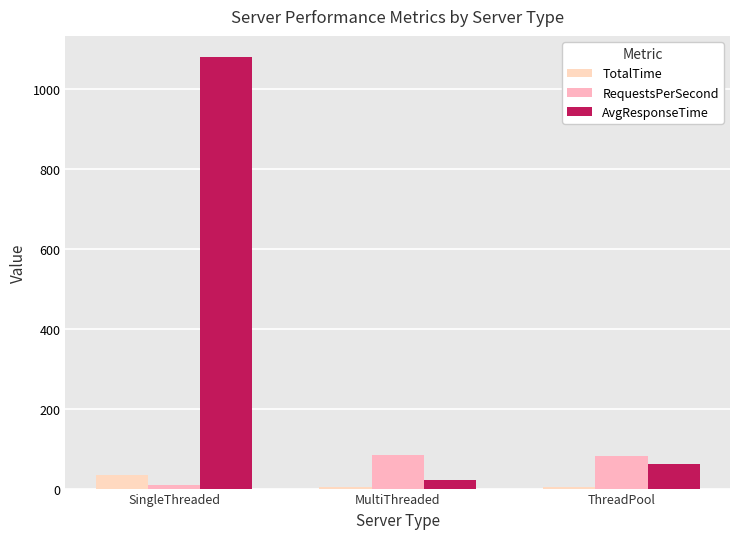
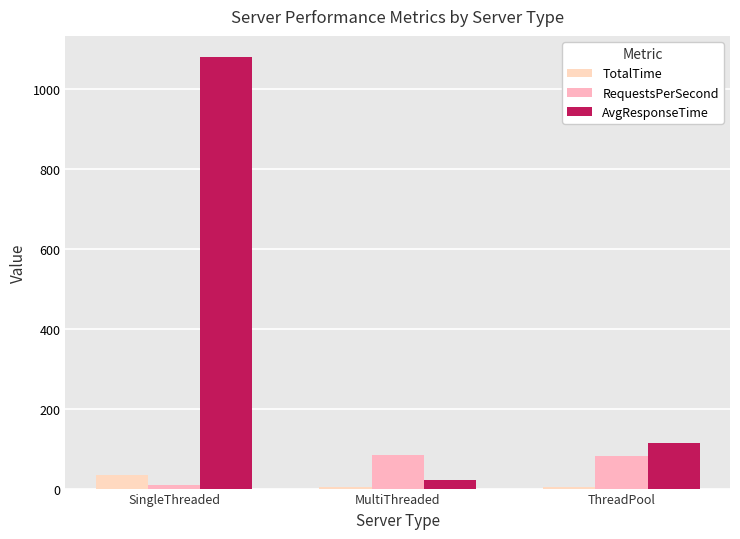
AvgResponseTime, ThreadPool: 60 -> 110
